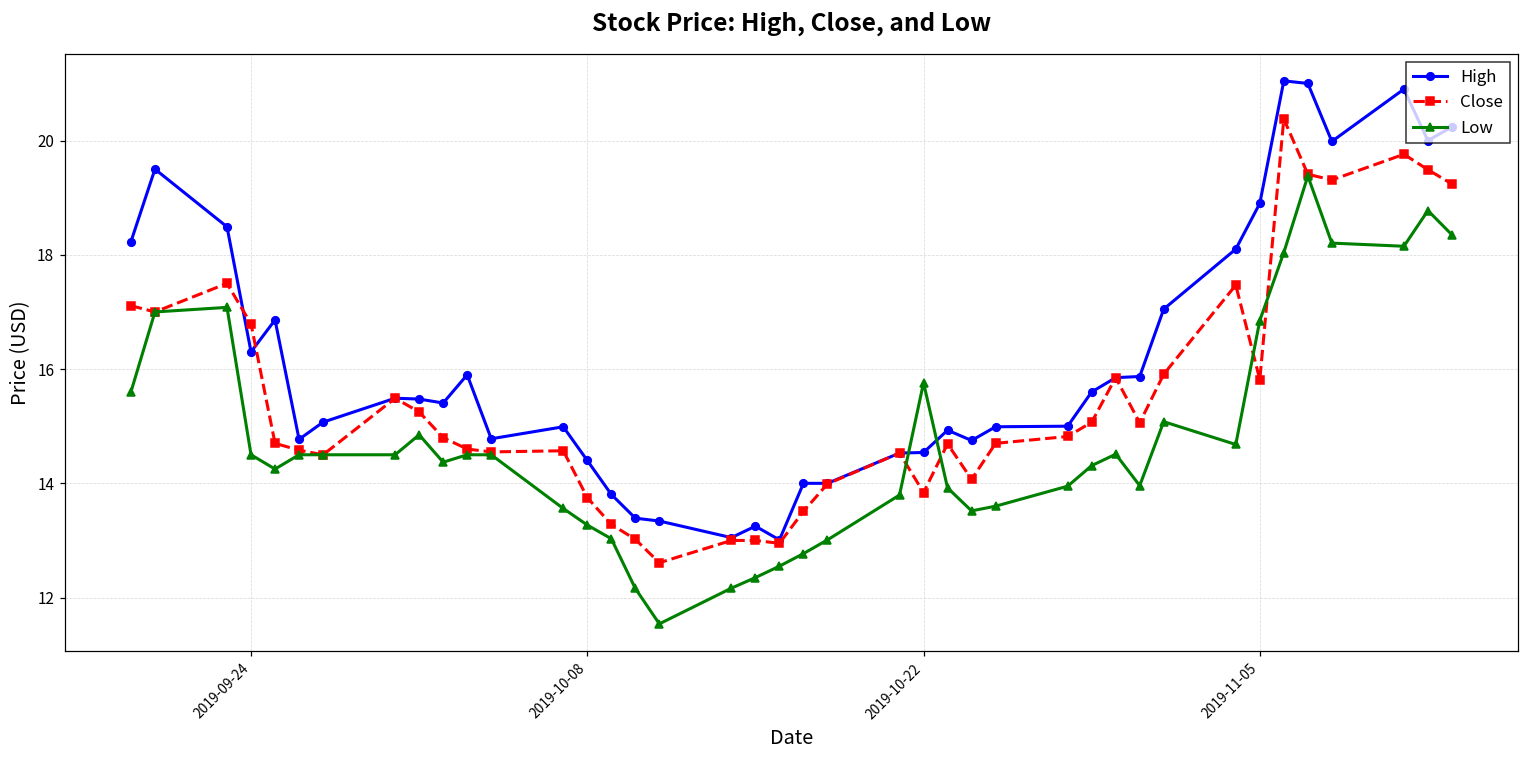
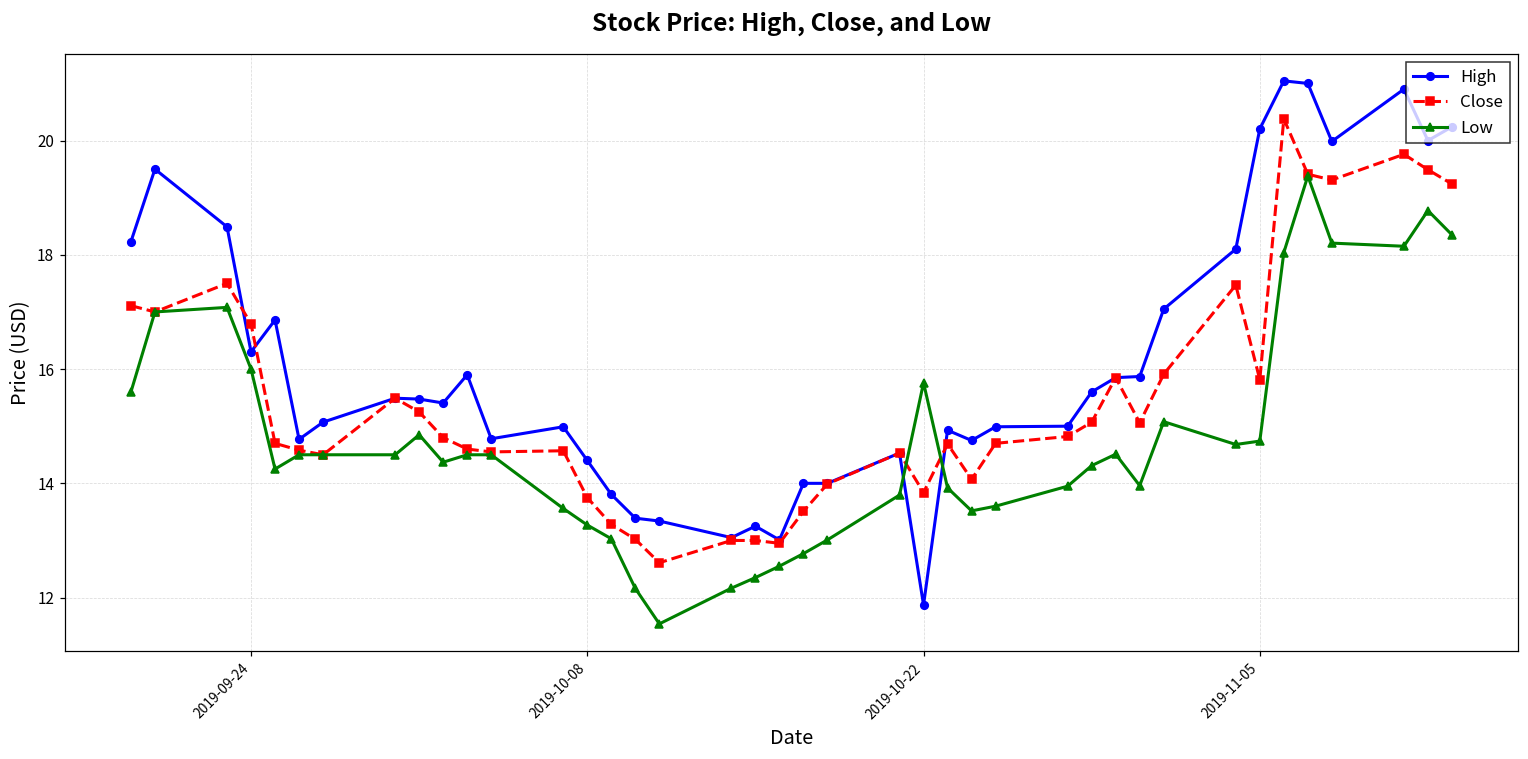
Low, 2019-09-24: 14.5 -> 16.0
High, 2019-10-22: 14.5 -> 11.9
High, 2019-11-05: 18.9 -> 20.2
Low, 2019-11-05: 16.9 -> 14.7
